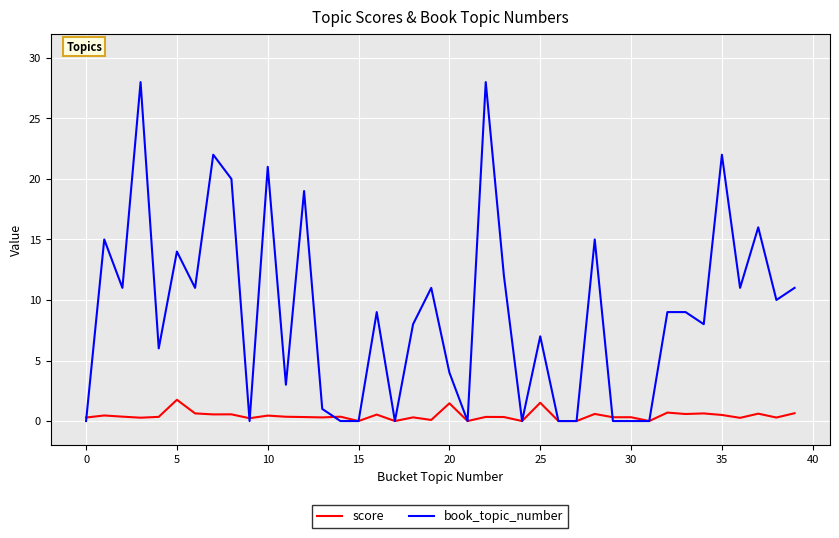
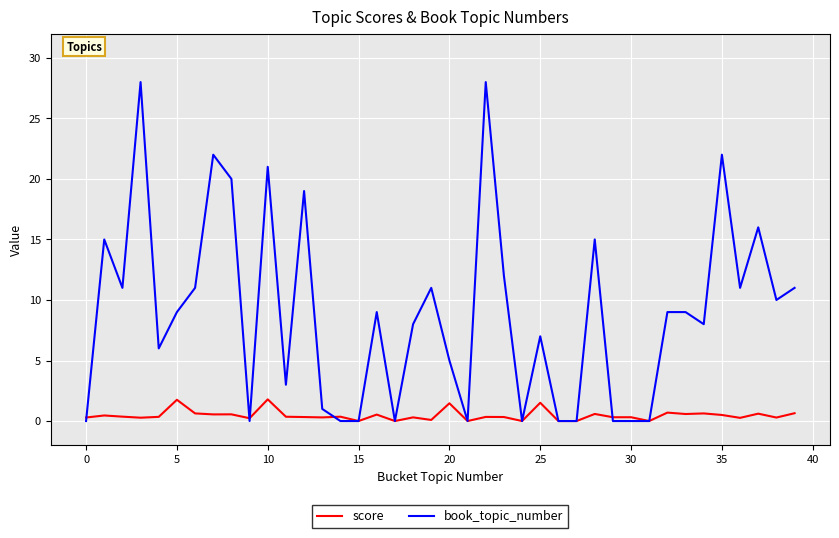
book_topic_number, 5: 14 -> 9
score, 10: 0.4 -> 1.8
book_topic_number, 20: 4 -> 5
